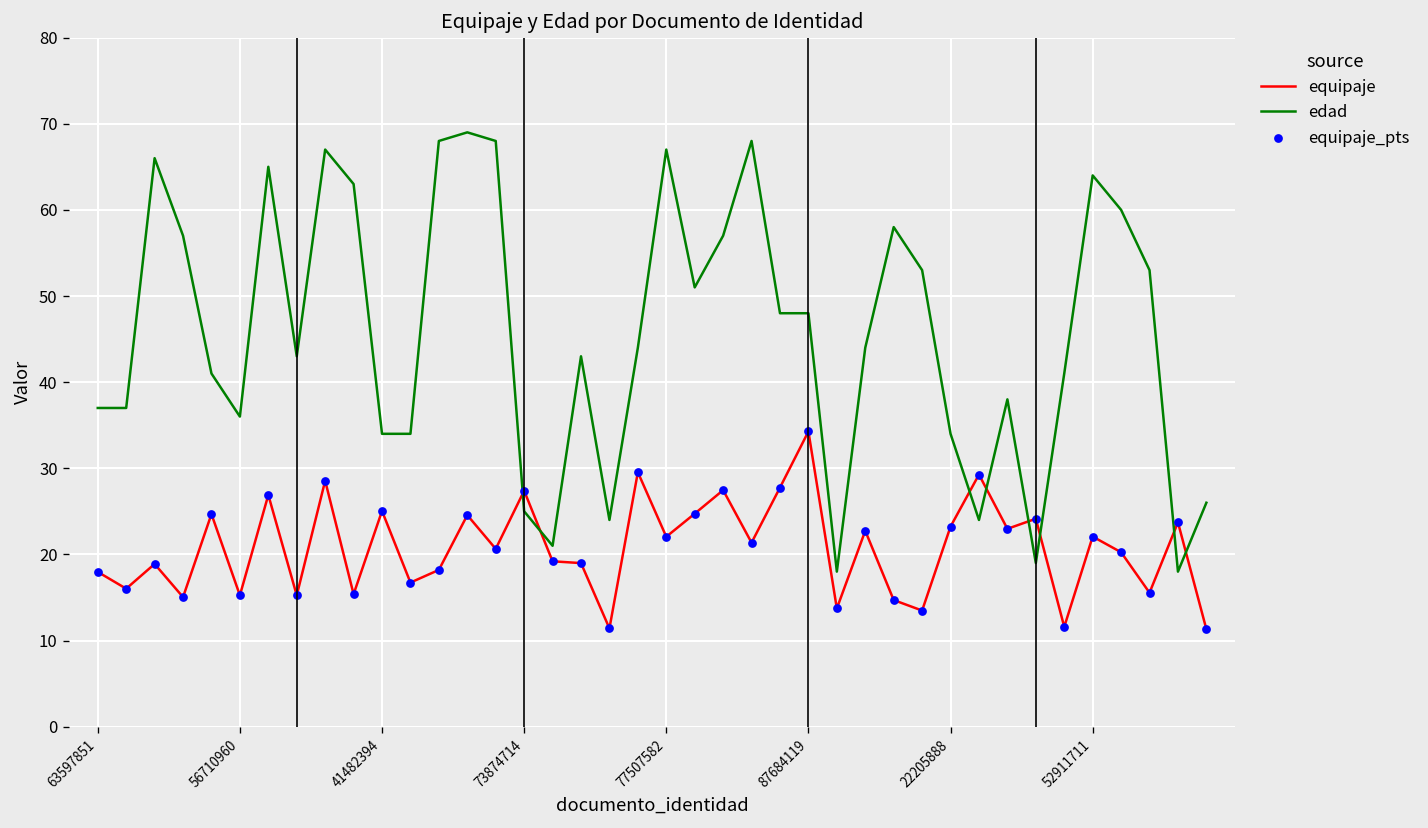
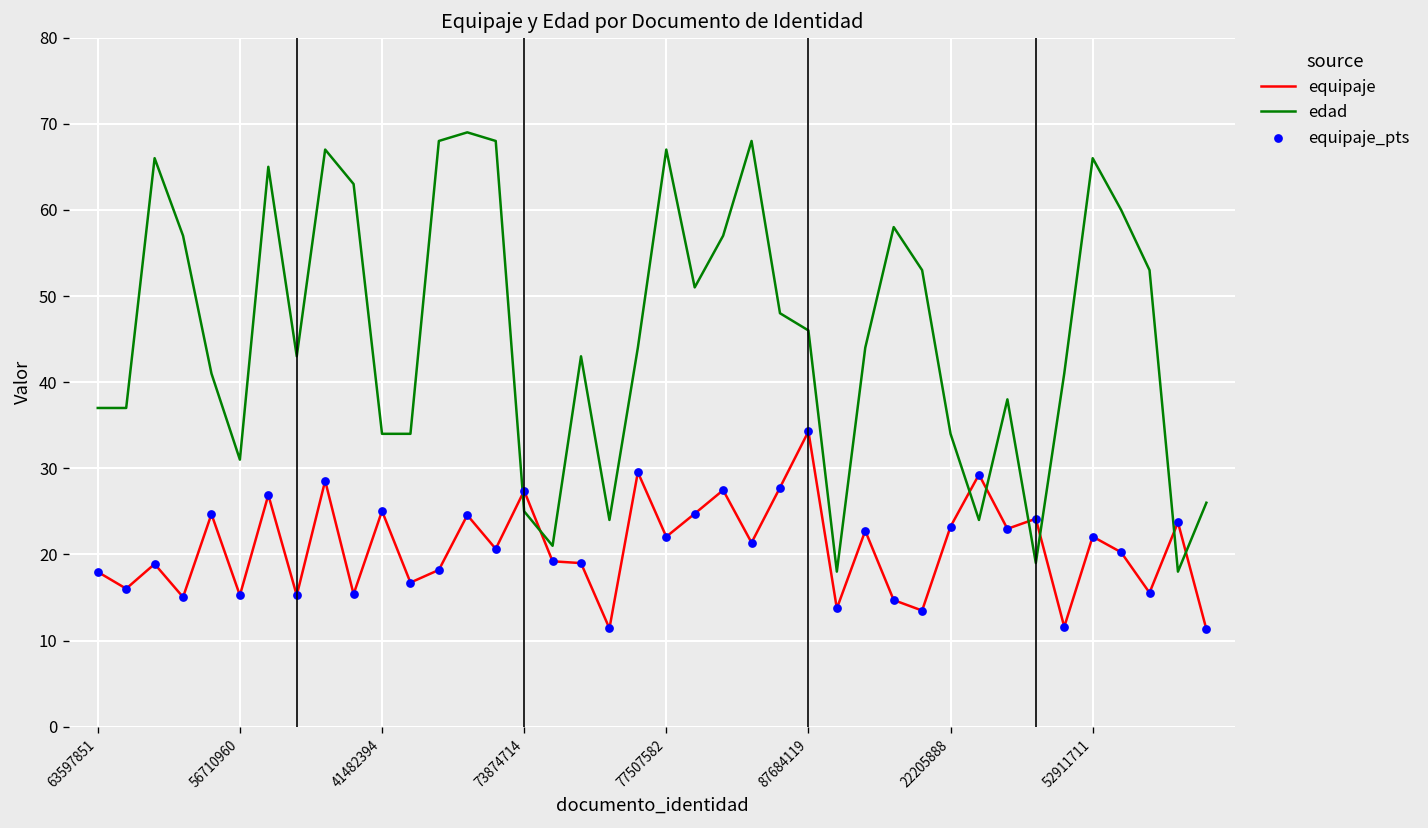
edad, 56710960: 36 -> 31
edad, 87684119: 48 -> 46
edad, 52911711: 64 -> 66
